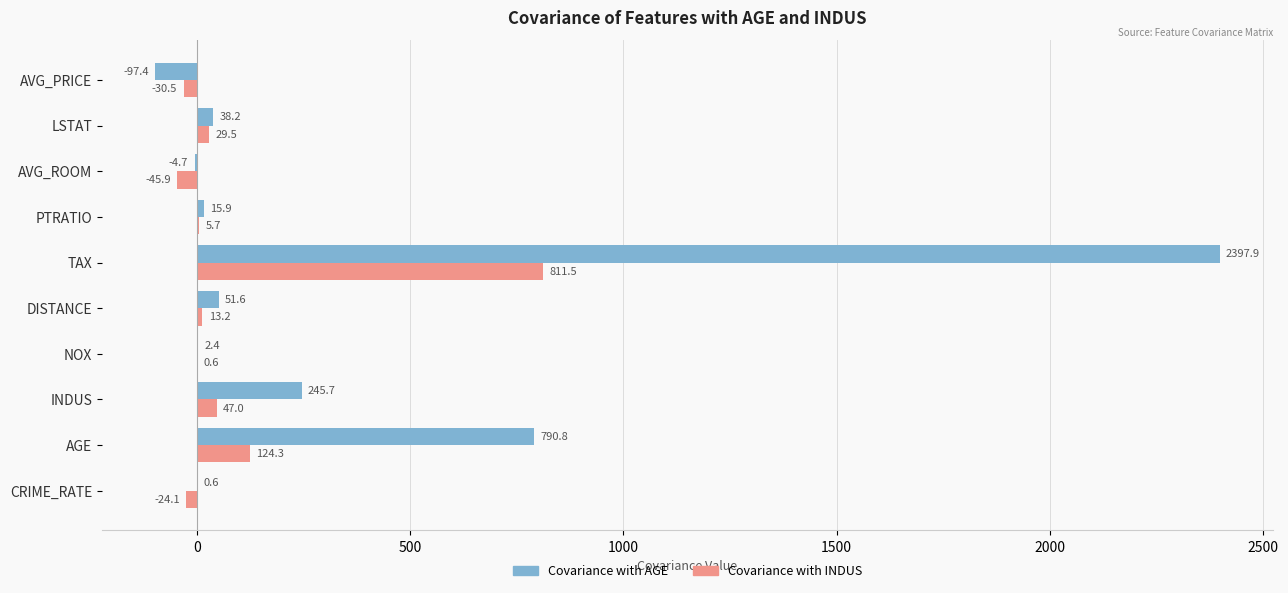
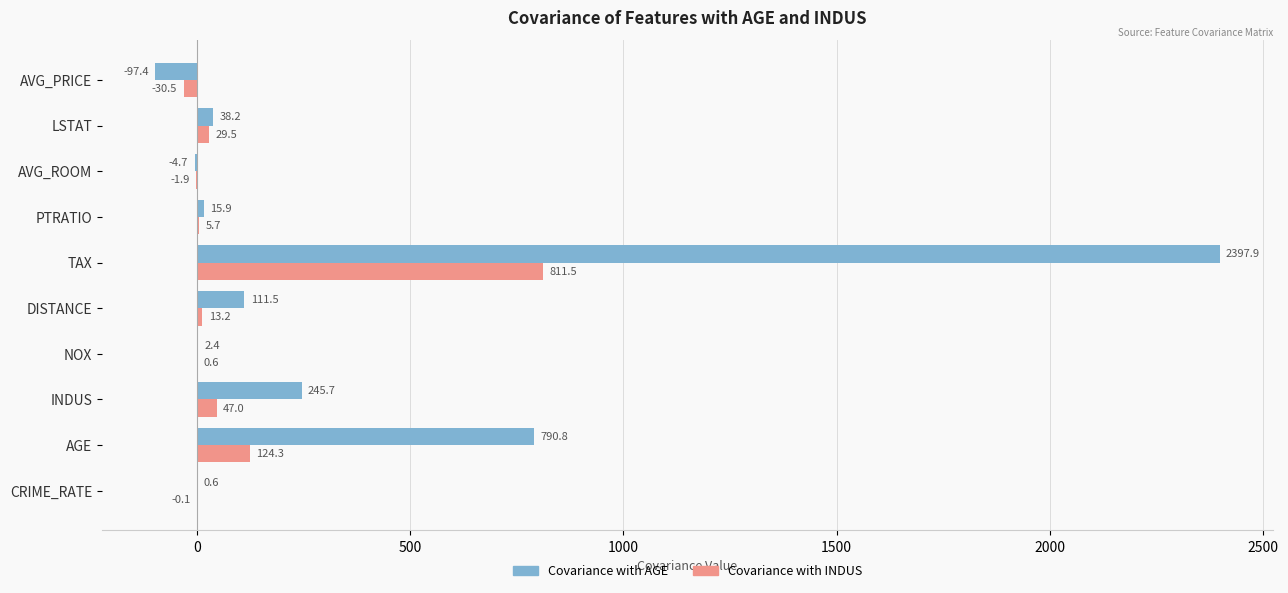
Covariance with INDUS, AVG_ROOM: -45.9 -> -1.9
Covariance with AGE, DISTANCE: 51.6 -> 111.5
Covariance with INDUS, CRIME_RATE: -24.1 -> -0.1
